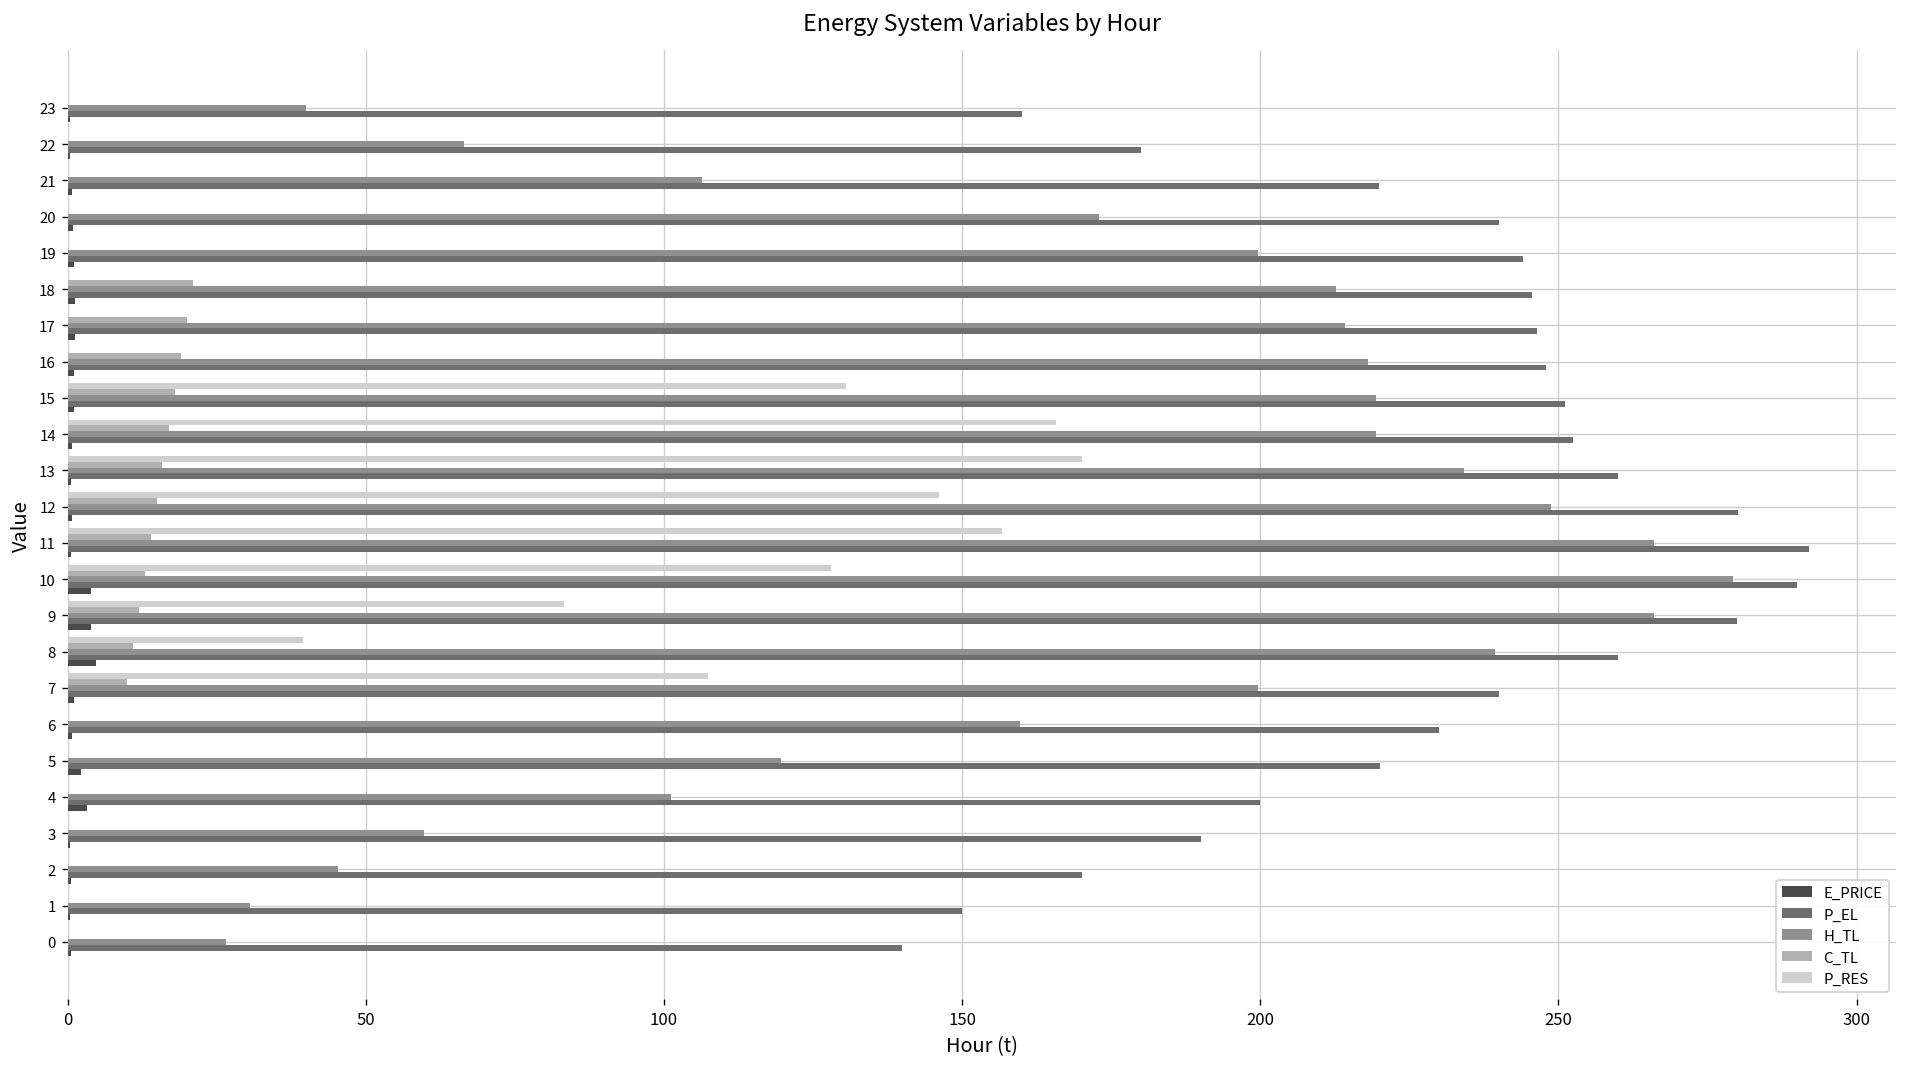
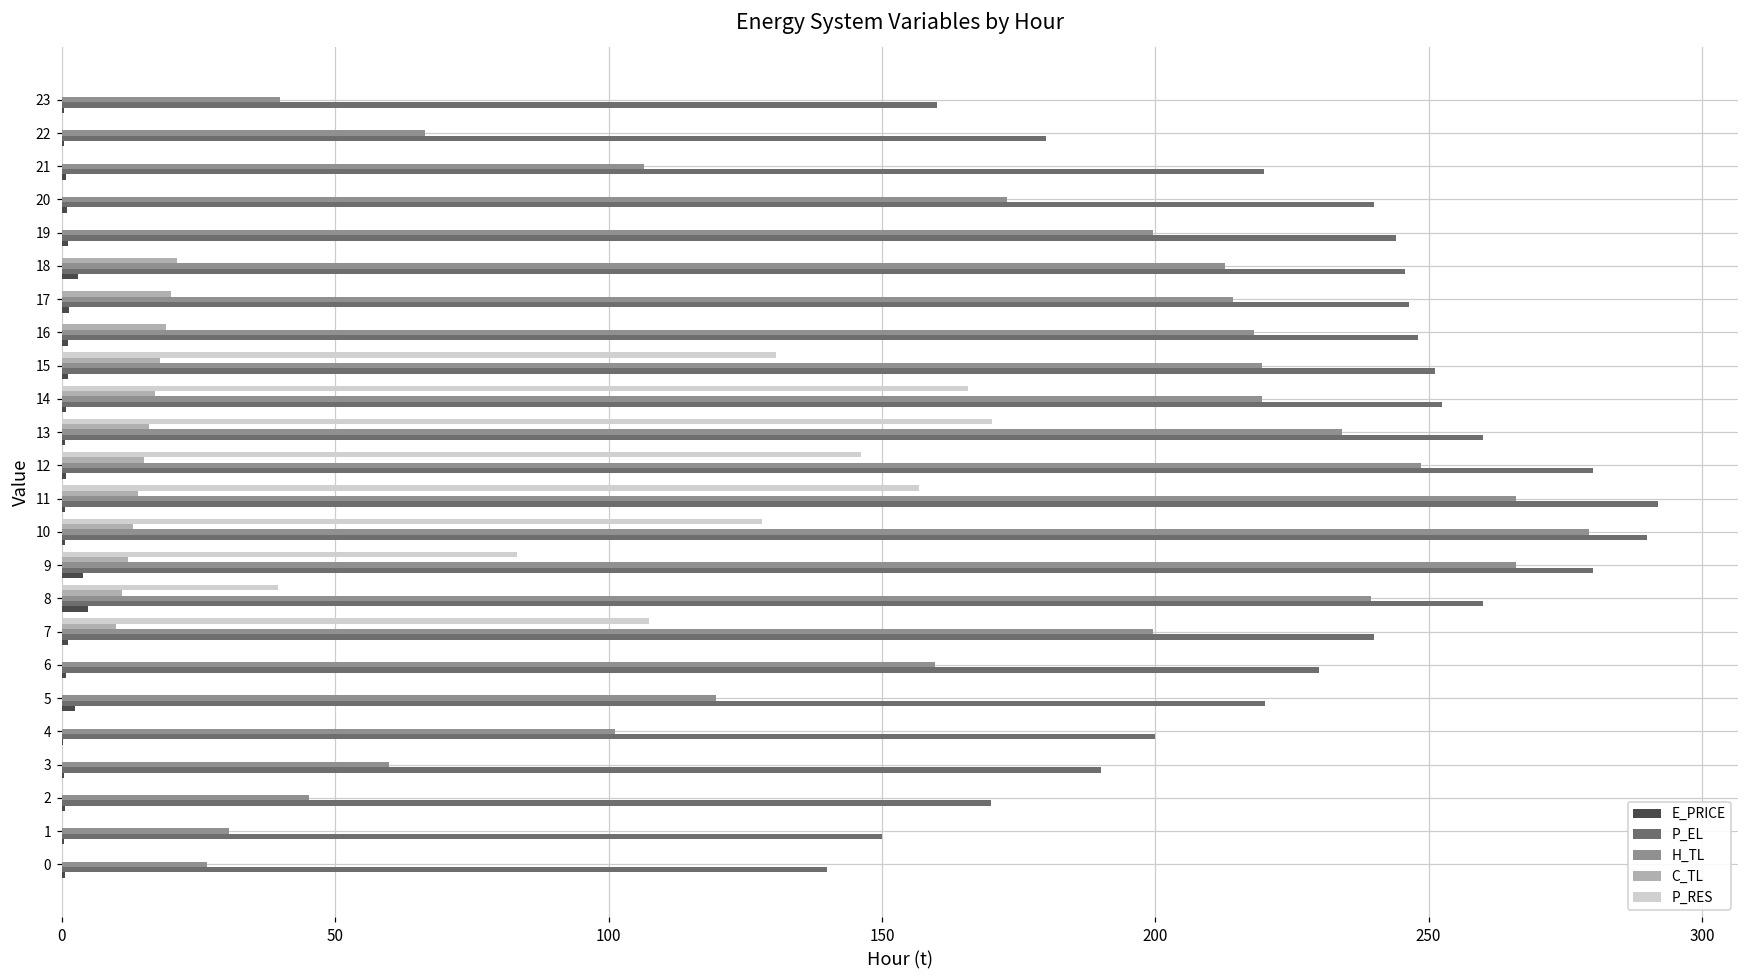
E_PRICE, 18: 1 -> 3
E_PRICE, 10: 4 -> 1
E_PRICE, 4: 3 -> 0
